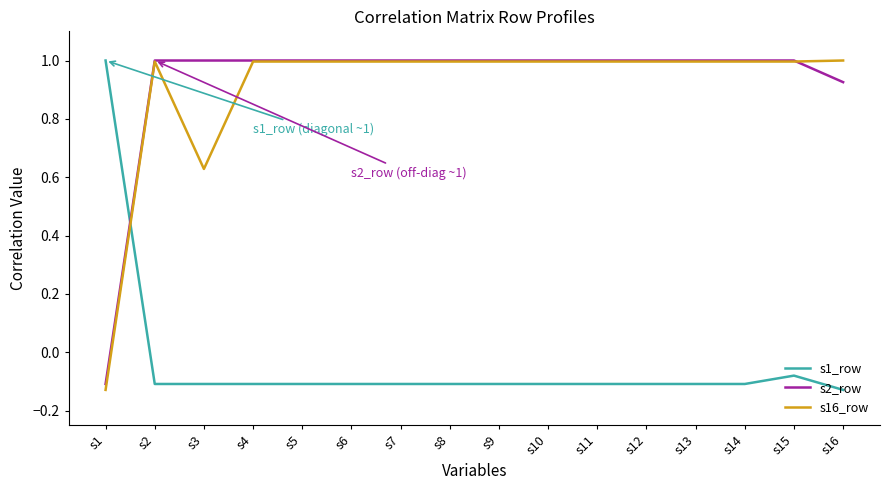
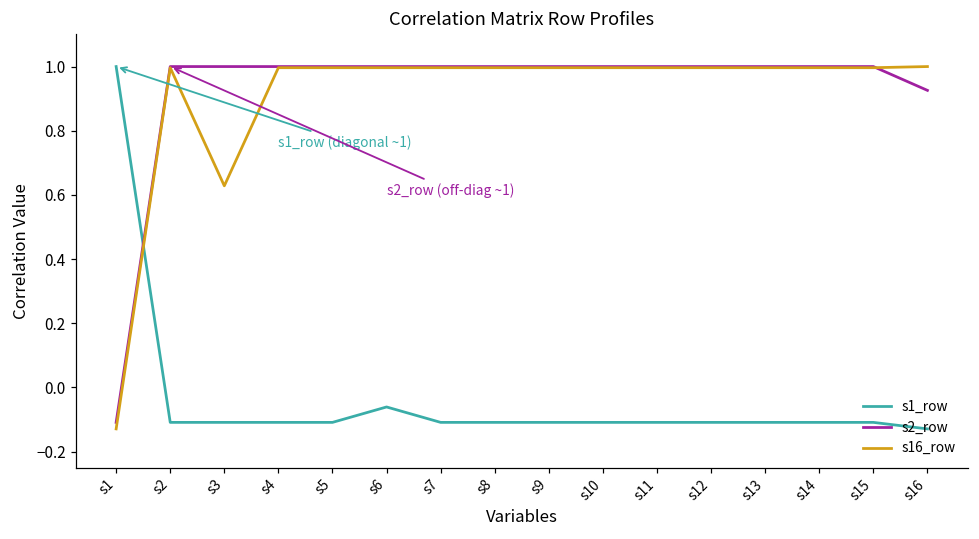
s1_row, s6: -0.11 -> -0.06
s1_row, s15: -0.08 -> -0.11
